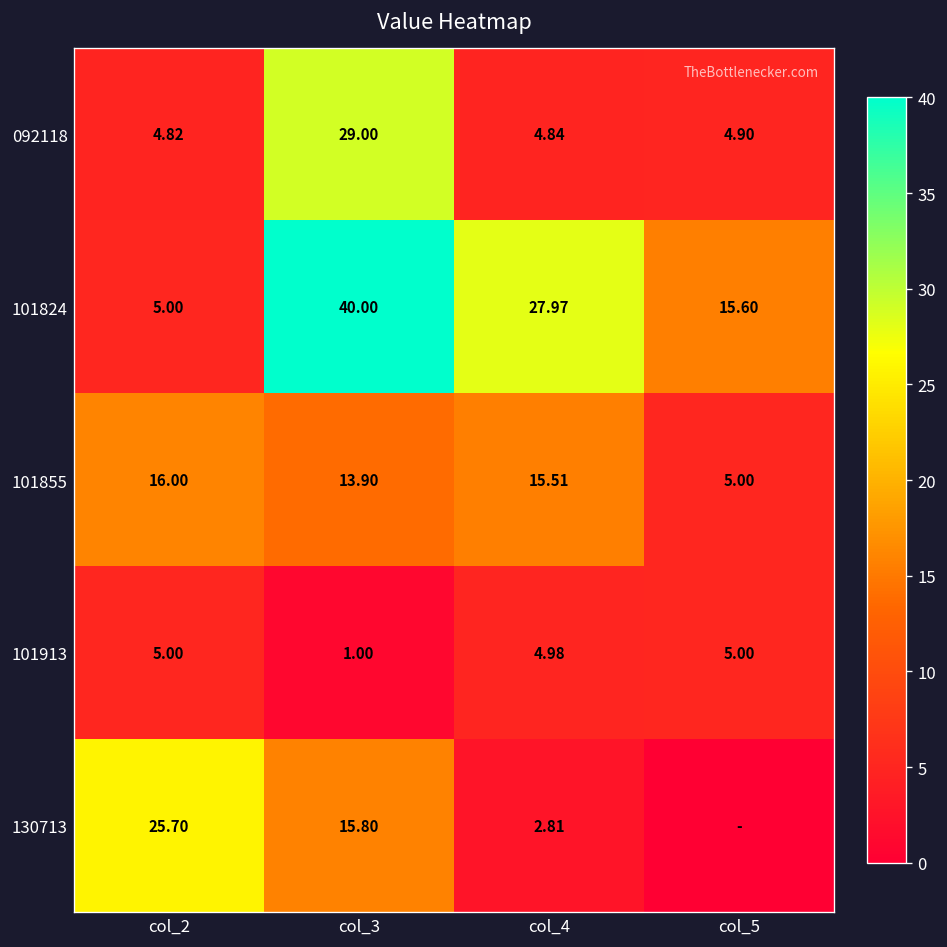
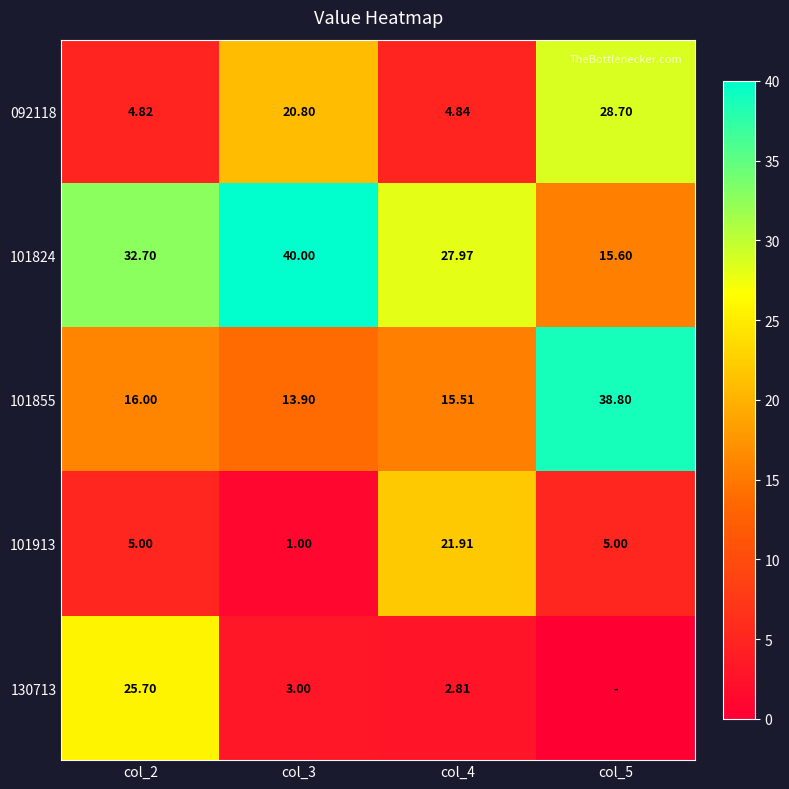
092118, col_3: 29.00 -> 20.80
092118, col_5: 4.90 -> 28.70
101824, col_2: 5.00 -> 32.70
101855, col_5: 5.00 -> 38.80
101913, col_4: 4.98 -> 21.91
130713, col_3: 15.80 -> 3.00
